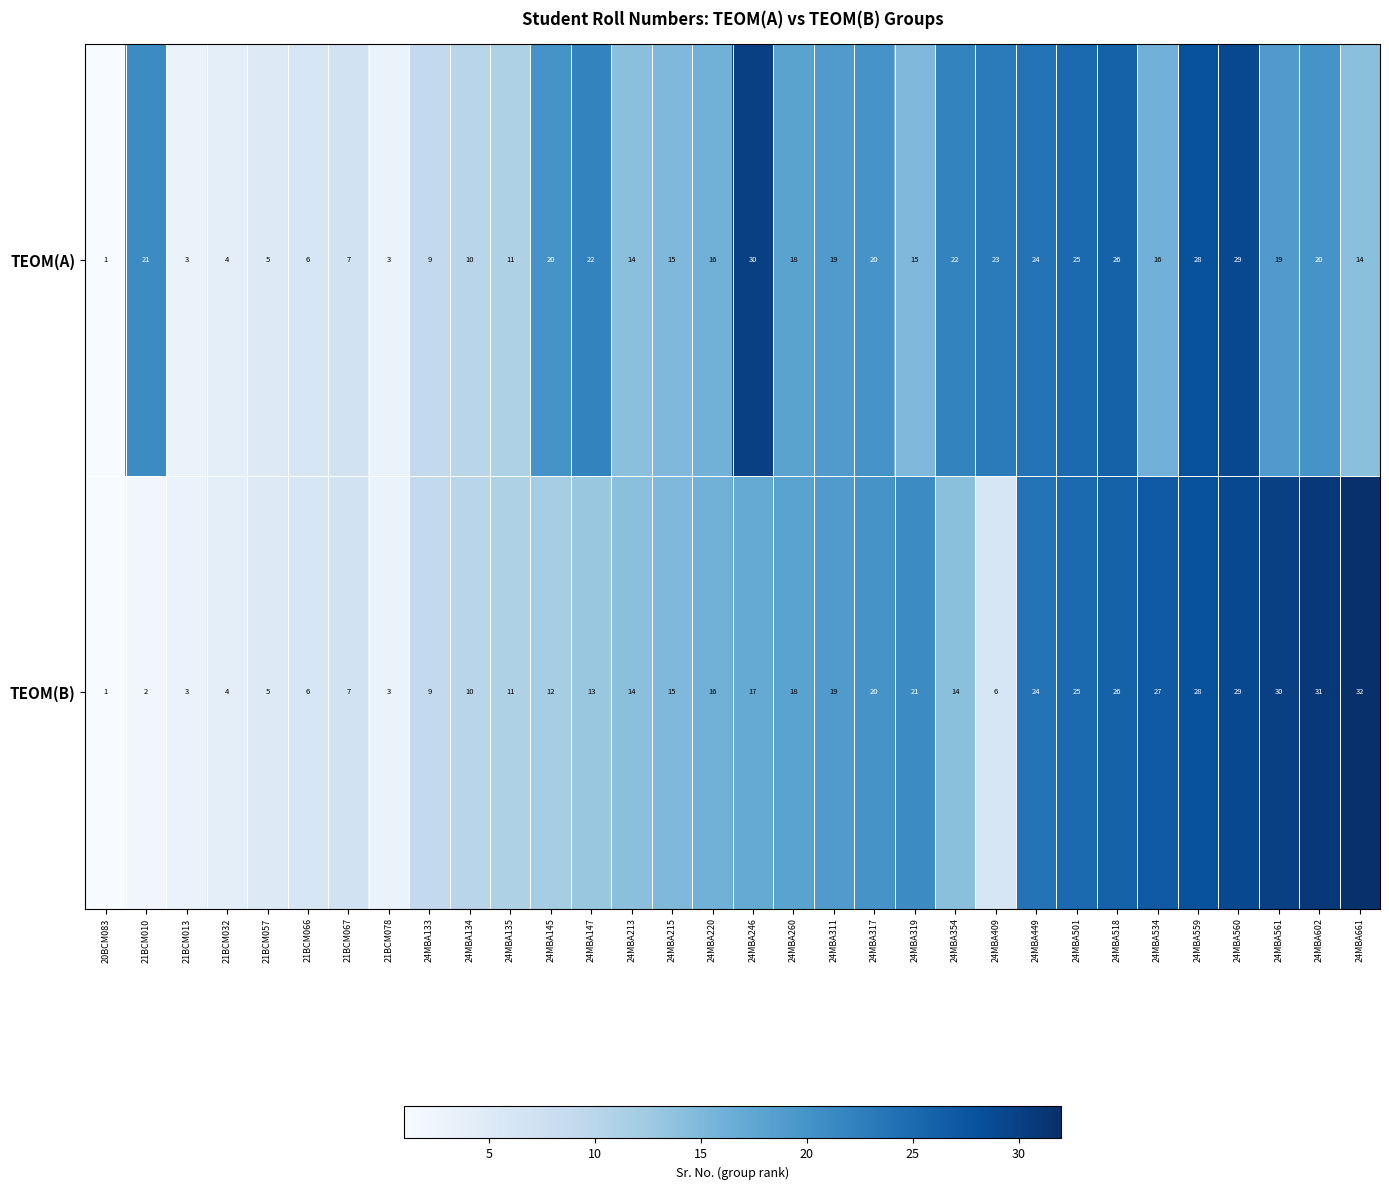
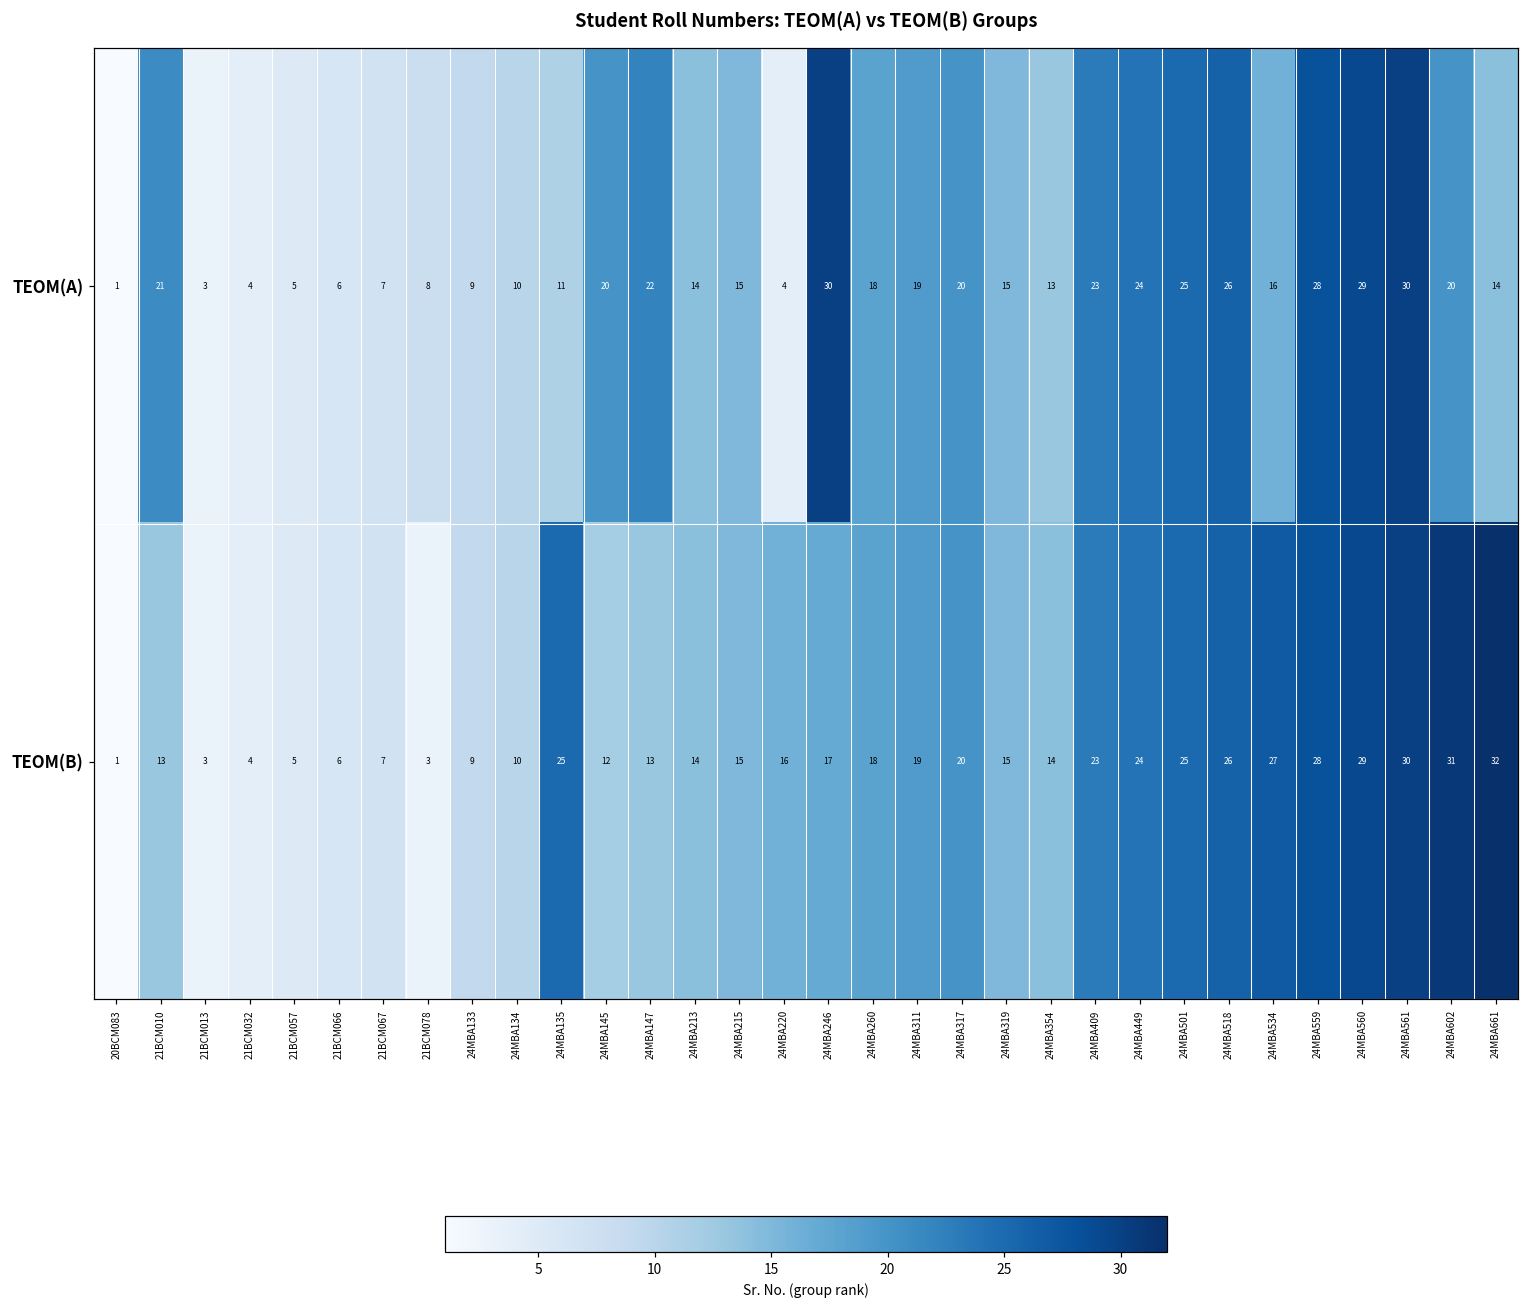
TEOM(A), 21BCM078: 3 -> 8
TEOM(A), 24MBA220: 16 -> 4
TEOM(A), 24MBA354: 22 -> 13
TEOM(A), 24MBA561: 19 -> 30
TEOM(B), 21BCM010: 2 -> 13
TEOM(B), 24MBA135: 11 -> 25
TEOM(B), 24MBA319: 21 -> 15
TEOM(B), 24MBA409: 6 -> 23
